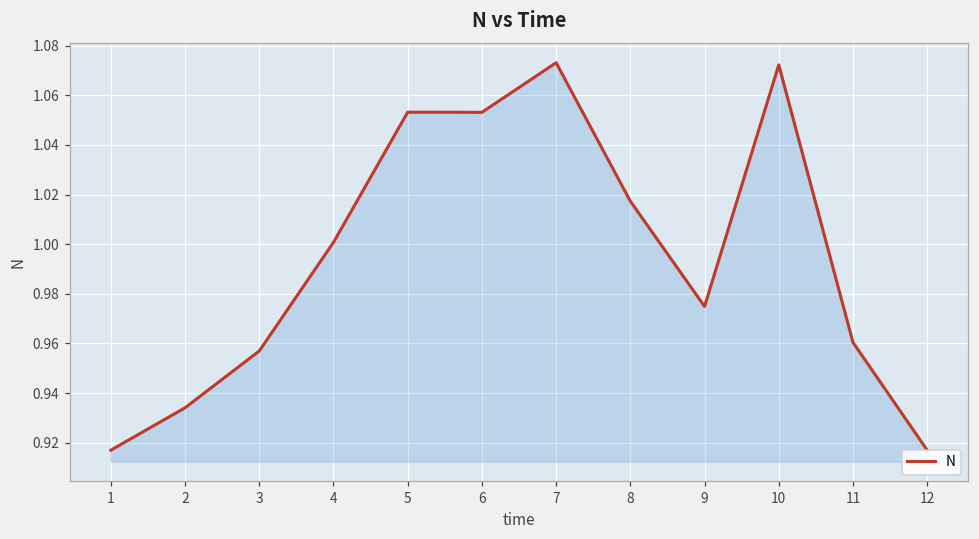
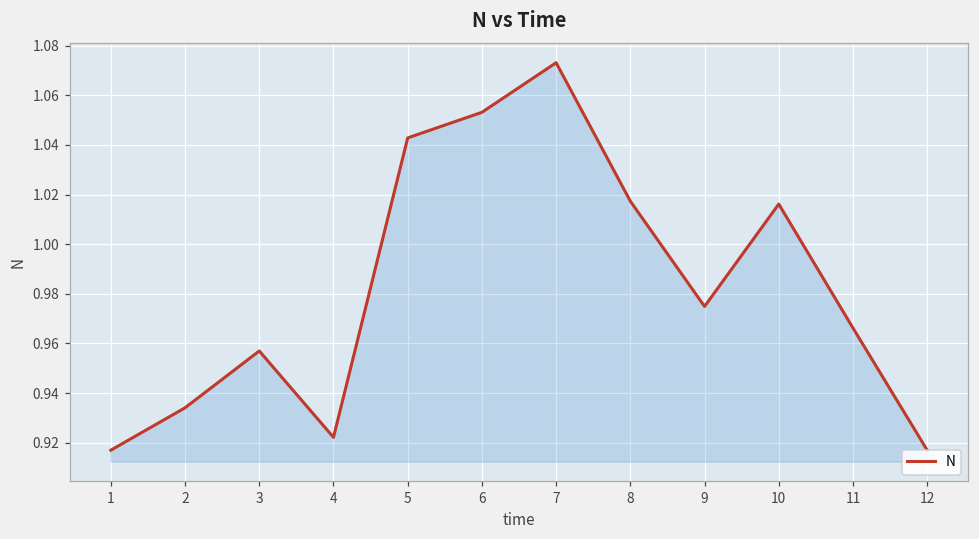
4: 1.001 -> 0.922
5: 1.053 -> 1.043
10: 1.072 -> 1.016
11: 0.960 -> 0.966
